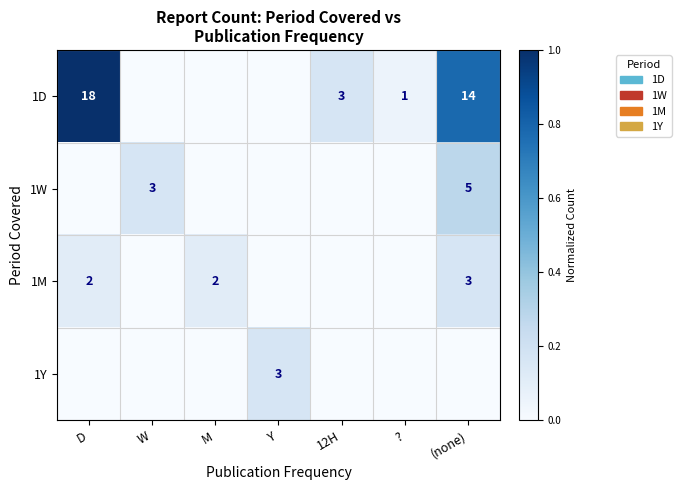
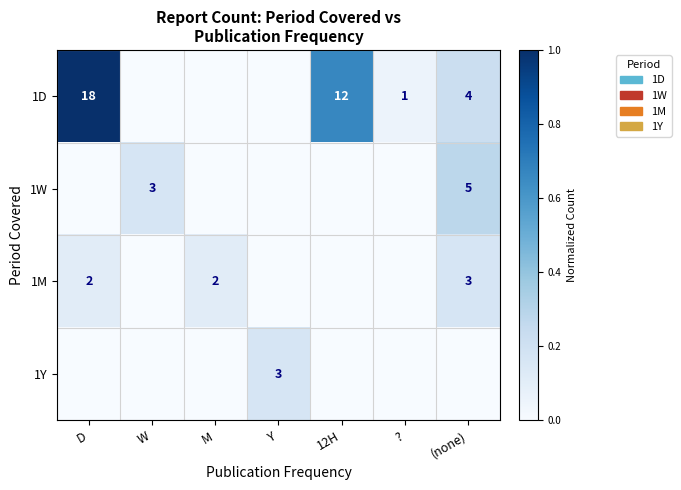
1D, 12H: 3 -> 12
1D, (none): 14 -> 4
